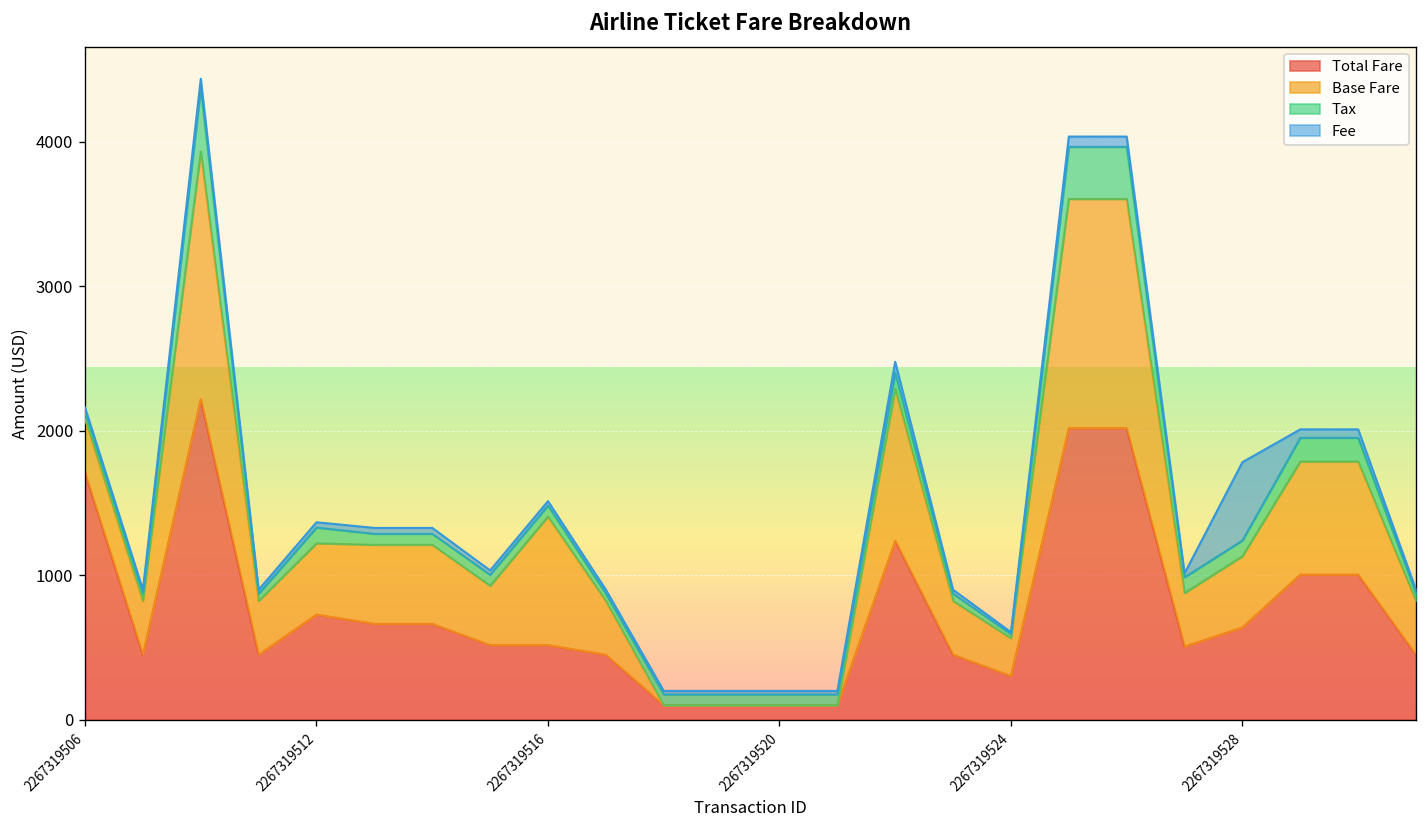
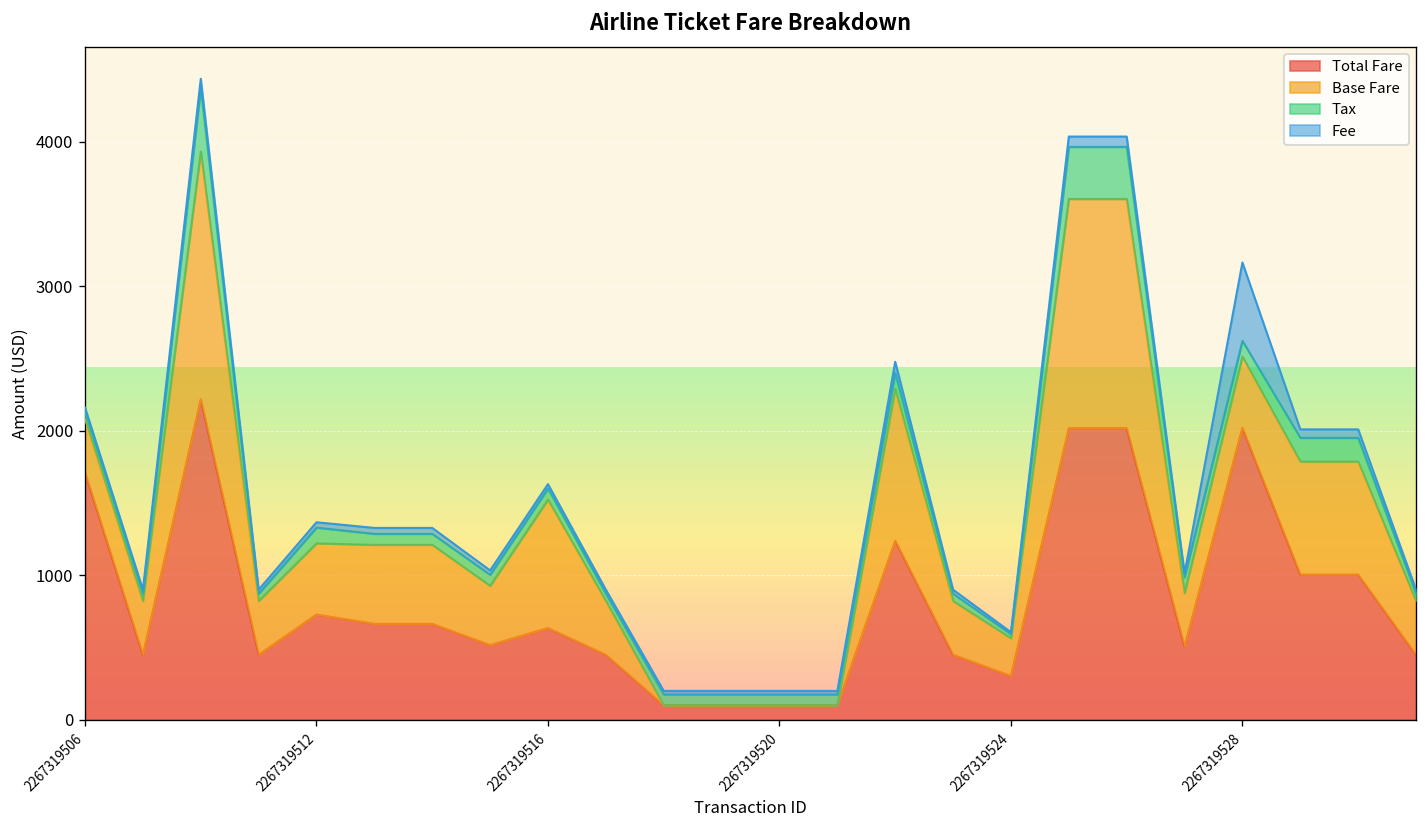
Total Fare, 2267319516: 520 -> 630
Total Fare, 2267319528: 640 -> 2020
